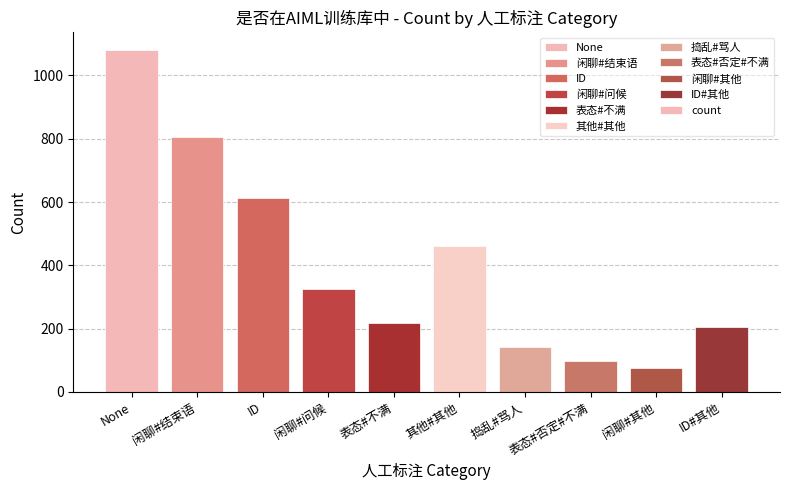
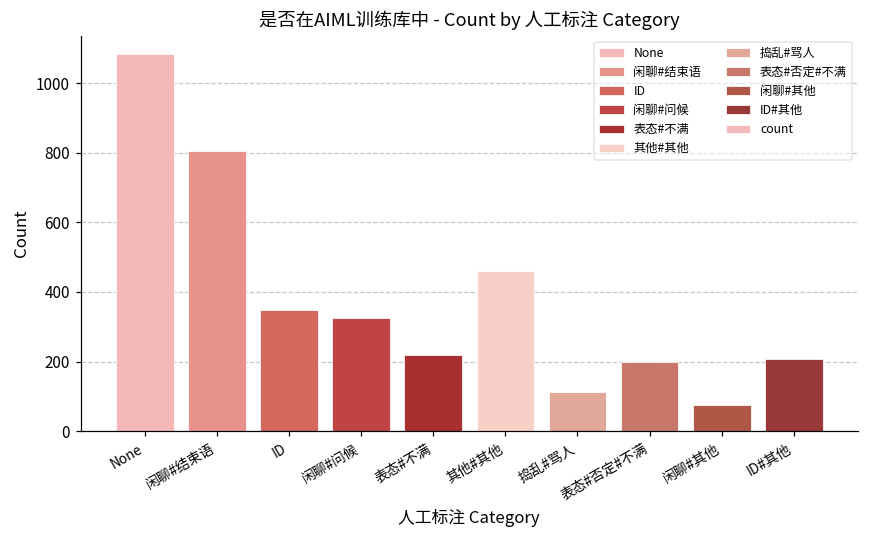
ID: 610 -> 350
捣乱#骂人: 140 -> 110
表态#否定#不满: 100 -> 200
